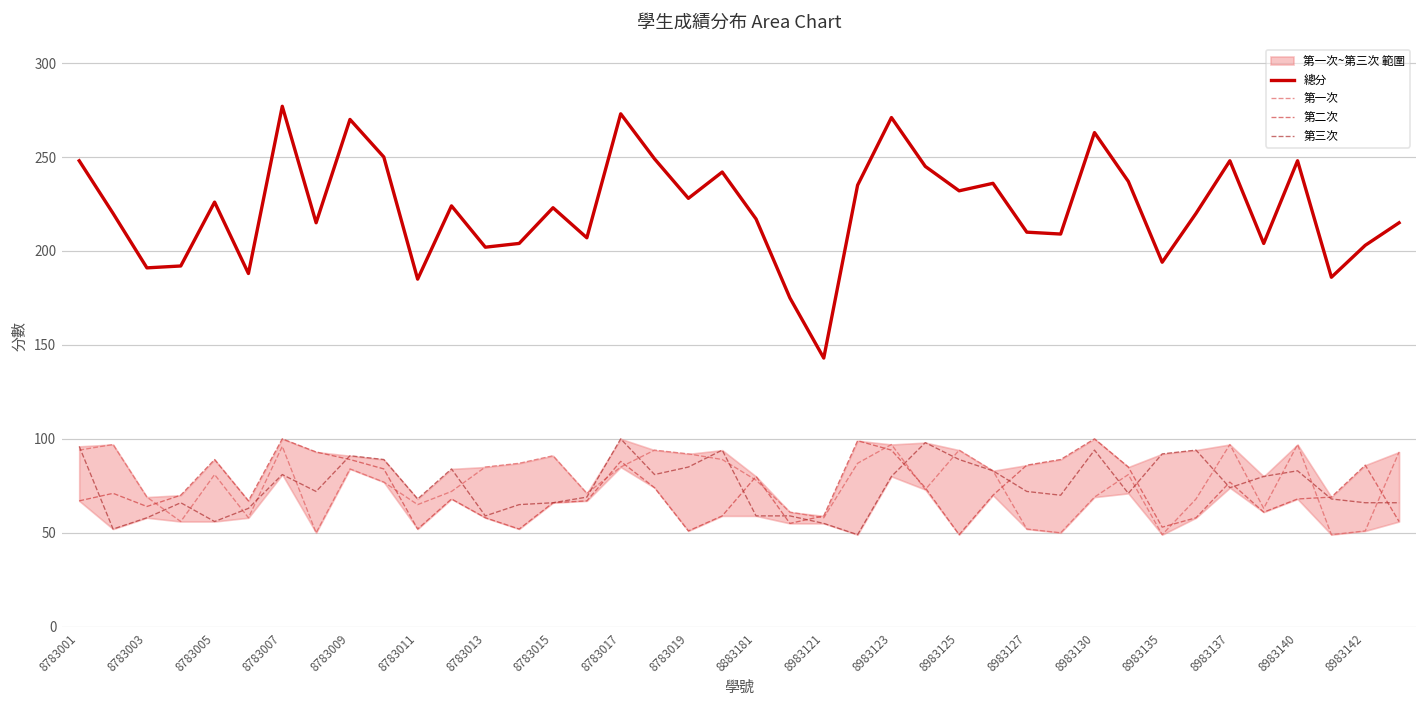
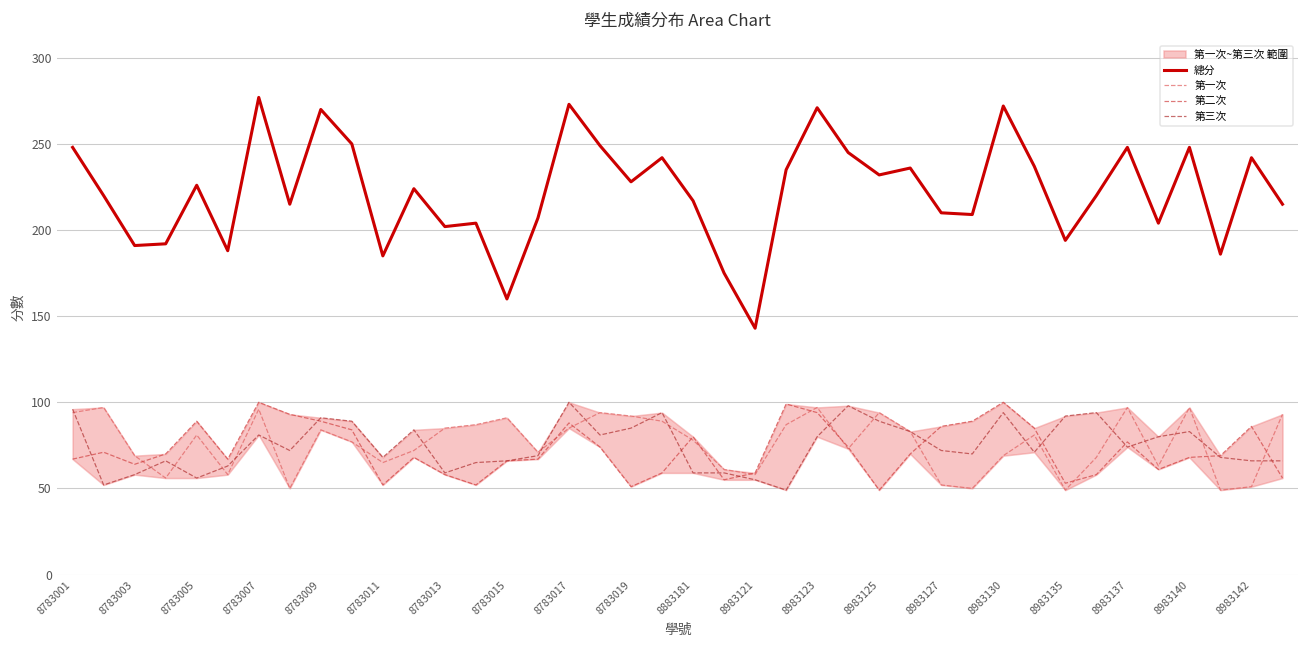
總分, 8783015: 223 -> 160
總分, 8983130: 263 -> 272
總分, 8983142: 203 -> 242
